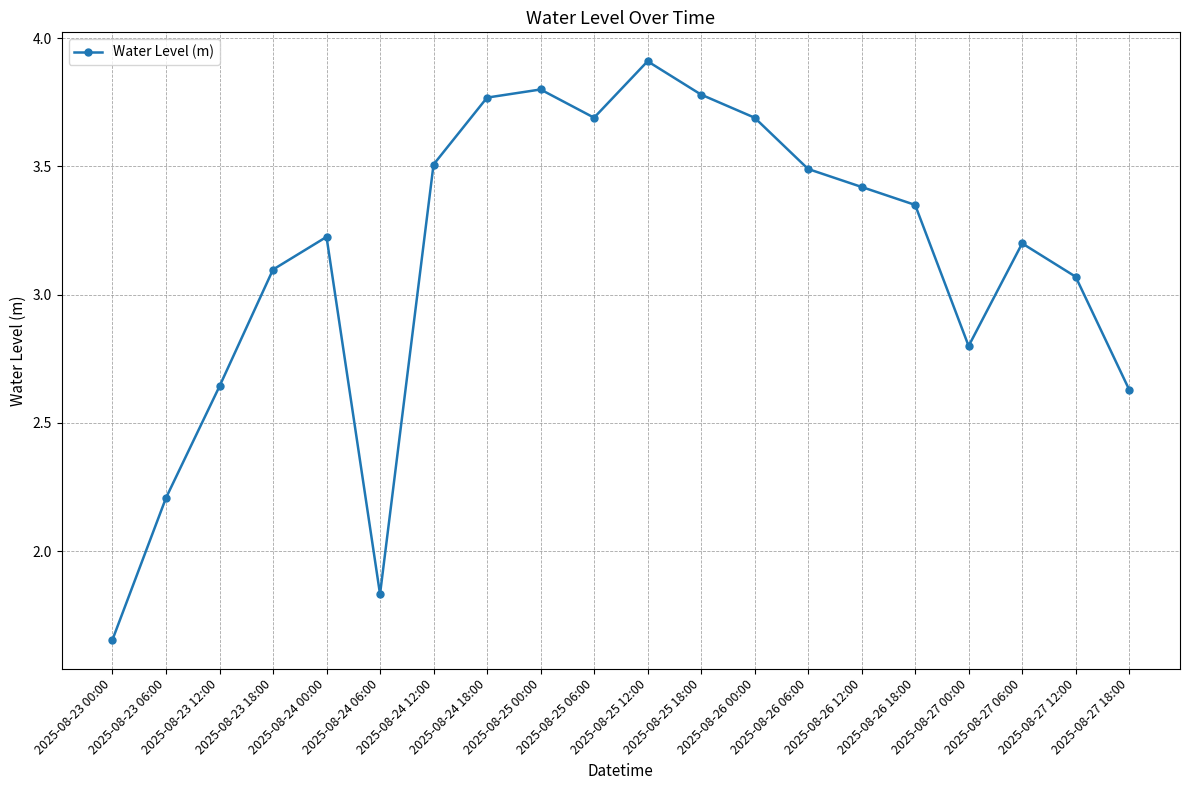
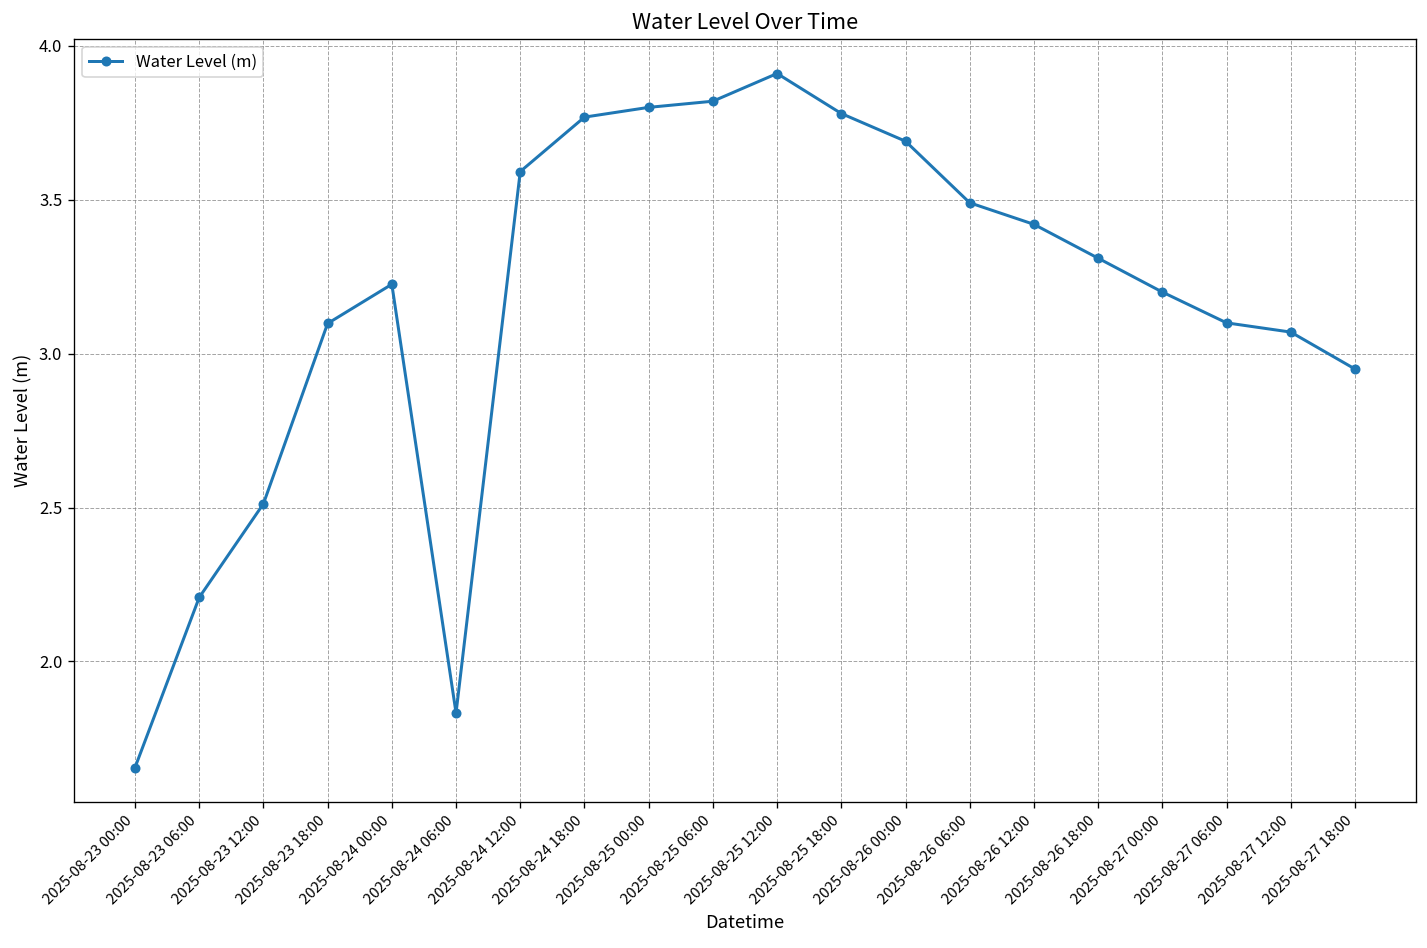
2025-08-23 12:00: 2.64 -> 2.51
2025-08-24 12:00: 3.51 -> 3.59
2025-08-25 06:00: 3.69 -> 3.82
2025-08-26 18:00: 3.35 -> 3.31
2025-08-27 00:00: 2.8 -> 3.2
2025-08-27 06:00: 3.2 -> 3.1
2025-08-27 18:00: 2.63 -> 2.95
